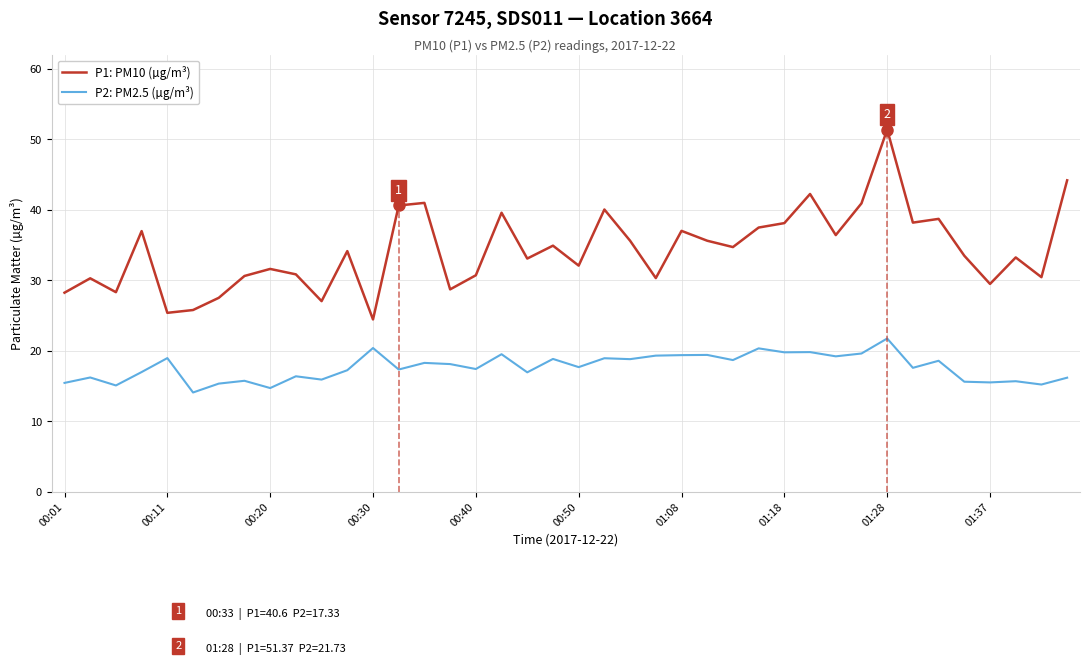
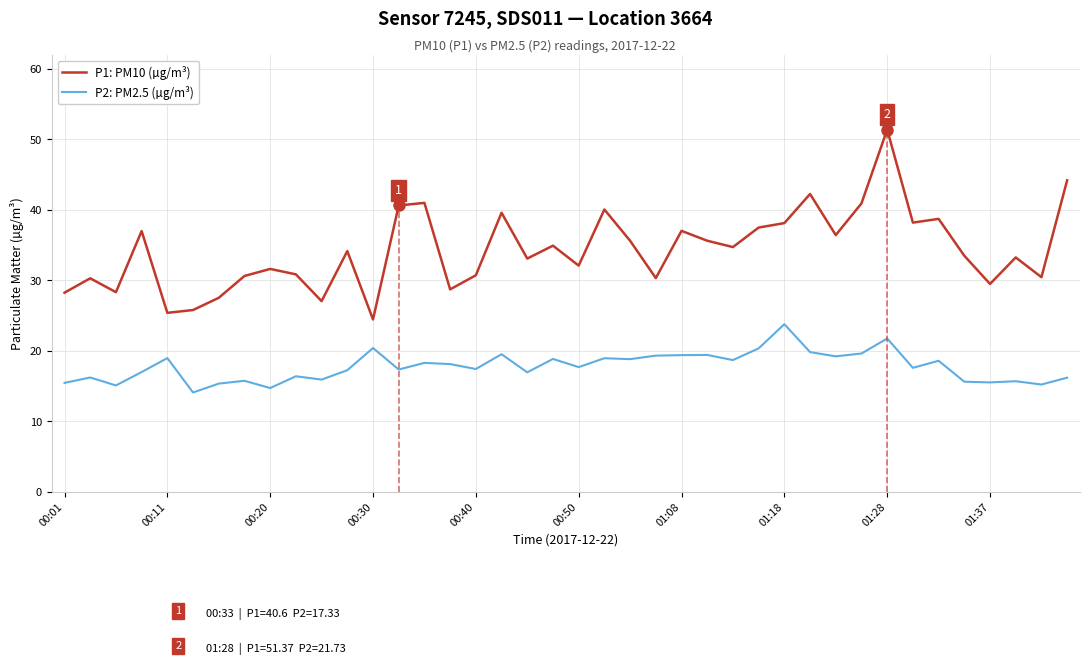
P2: PM2.5 (µg/m³), 01:18: 20 -> 24
